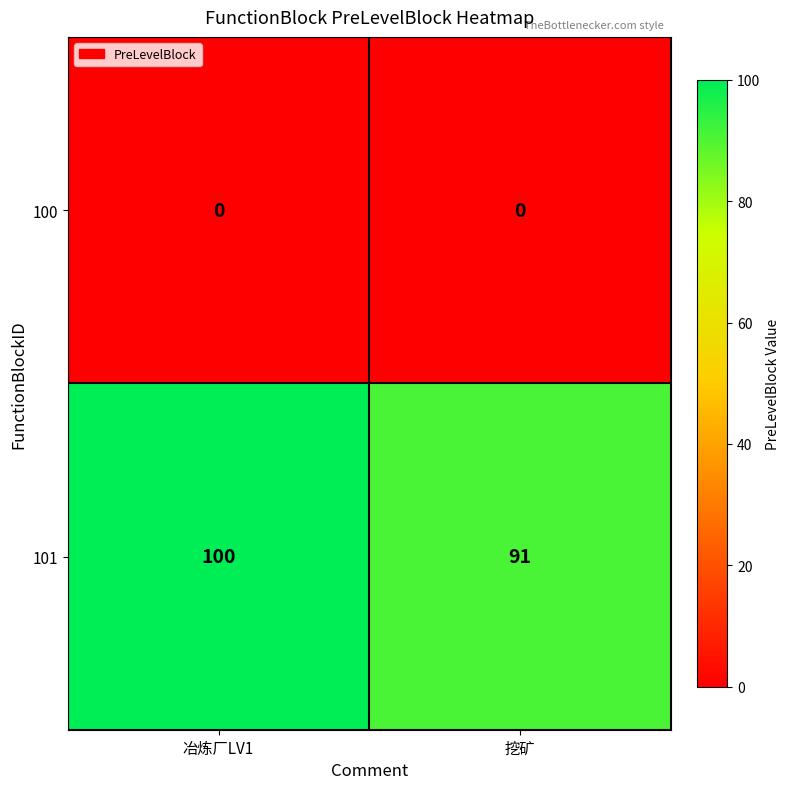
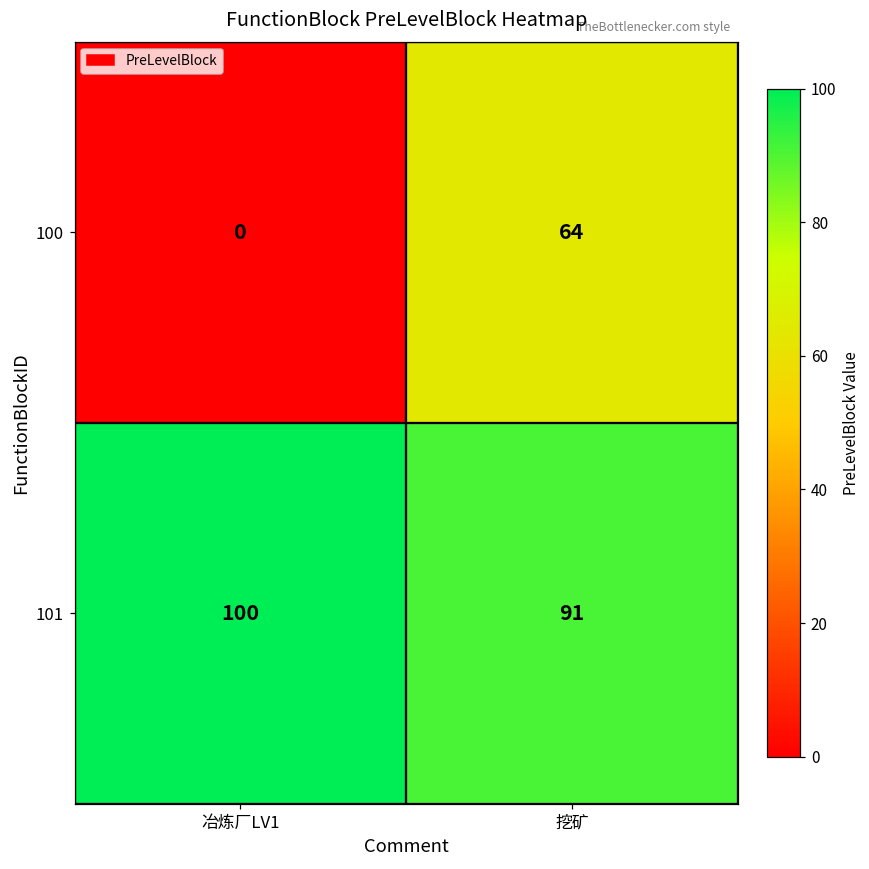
100, 挖矿: 0 -> 64
